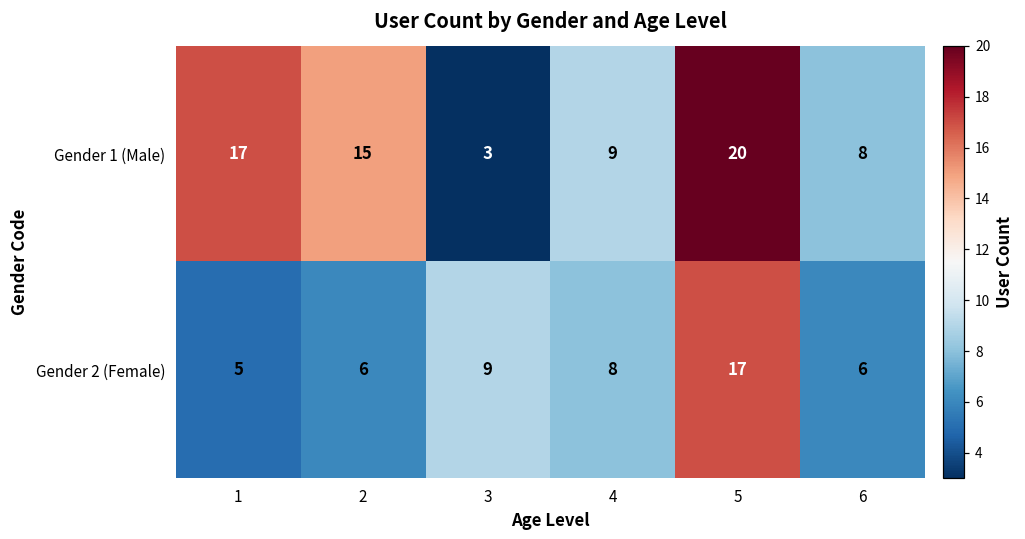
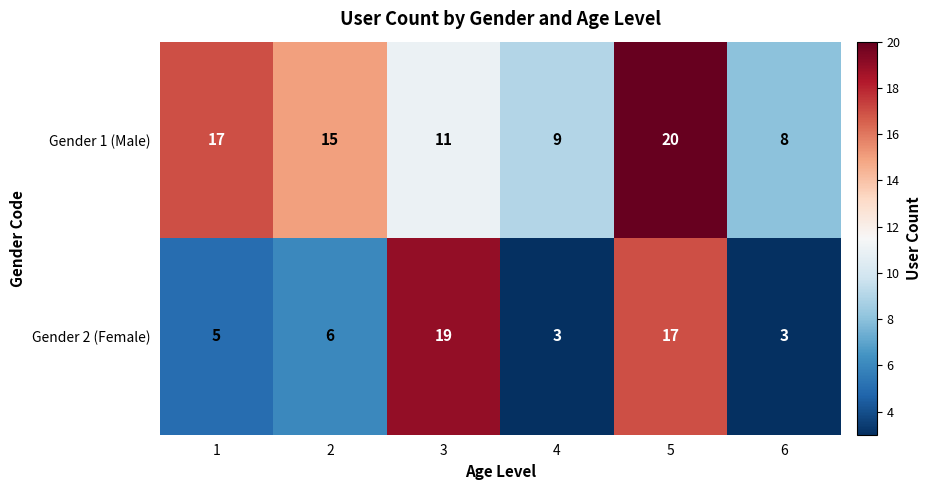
Gender 1 (Male), 3: 3 -> 11
Gender 2 (Female), 3: 9 -> 19
Gender 2 (Female), 4: 8 -> 3
Gender 2 (Female), 6: 6 -> 3
